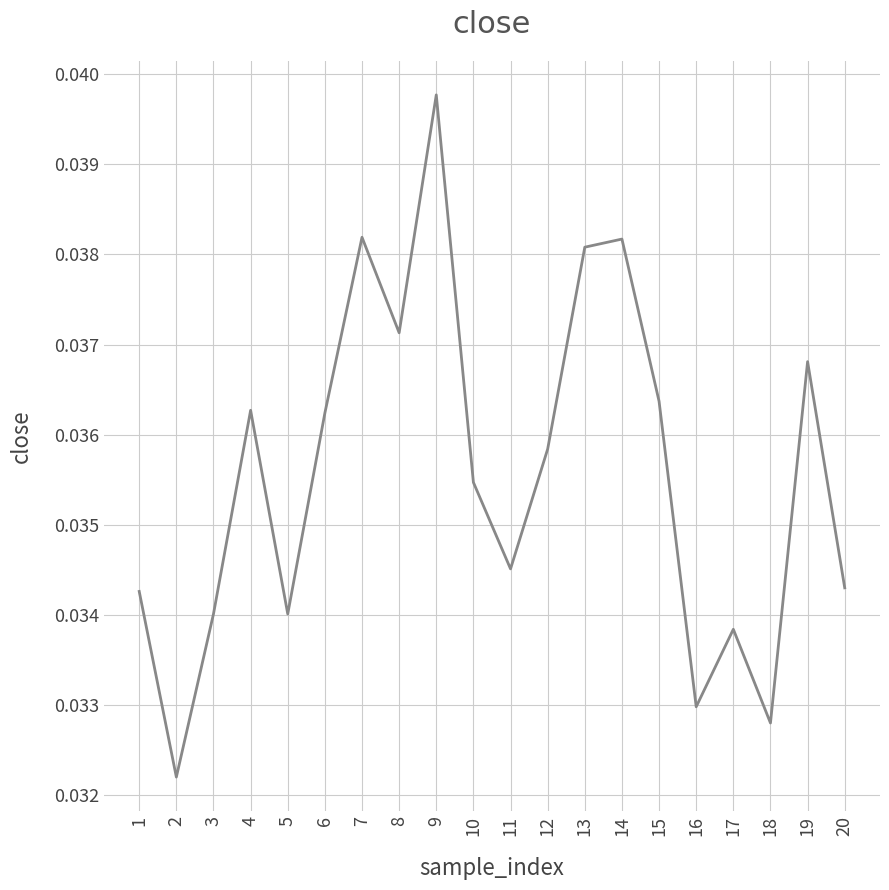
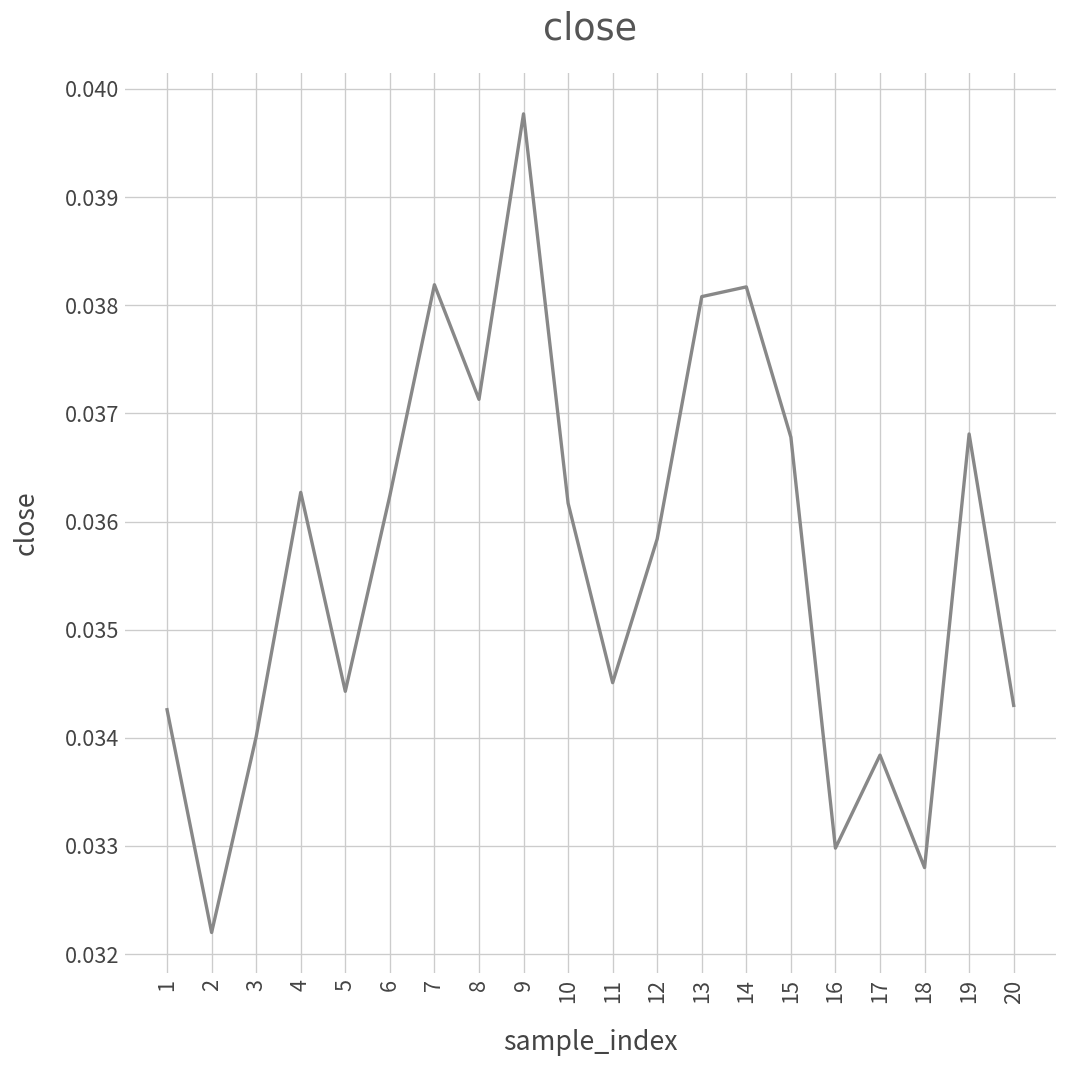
5: 0.0340 -> 0.0344
10: 0.0355 -> 0.0362
15: 0.0364 -> 0.0368
